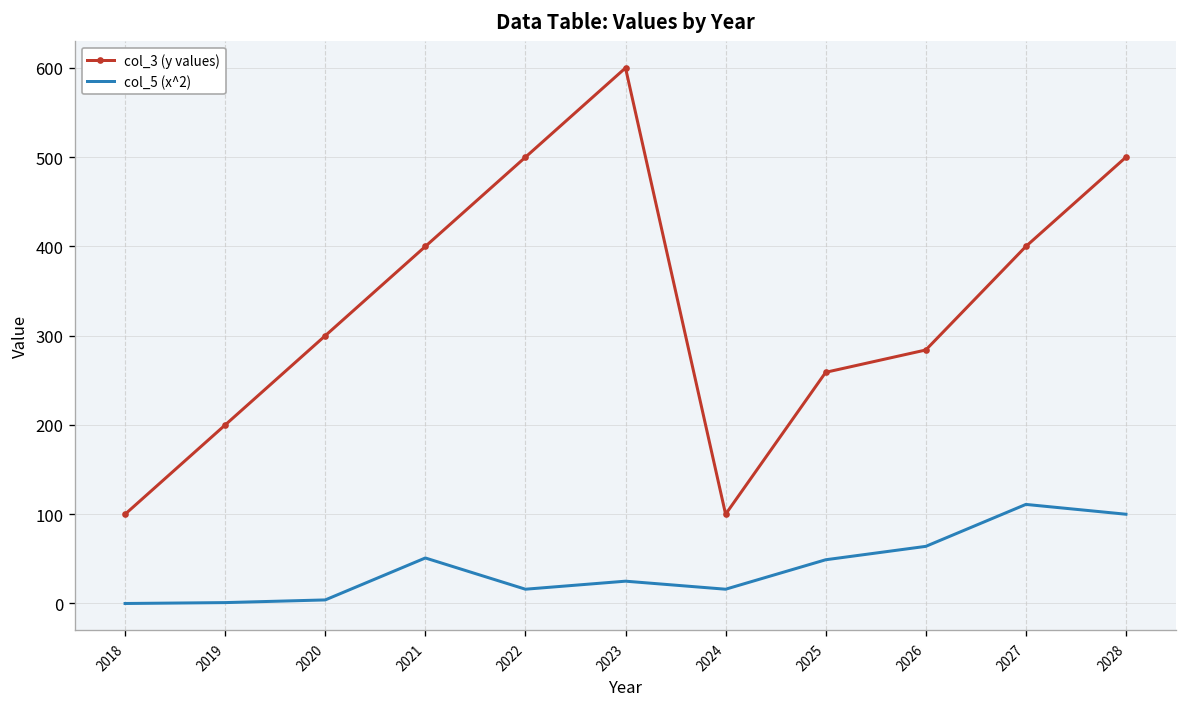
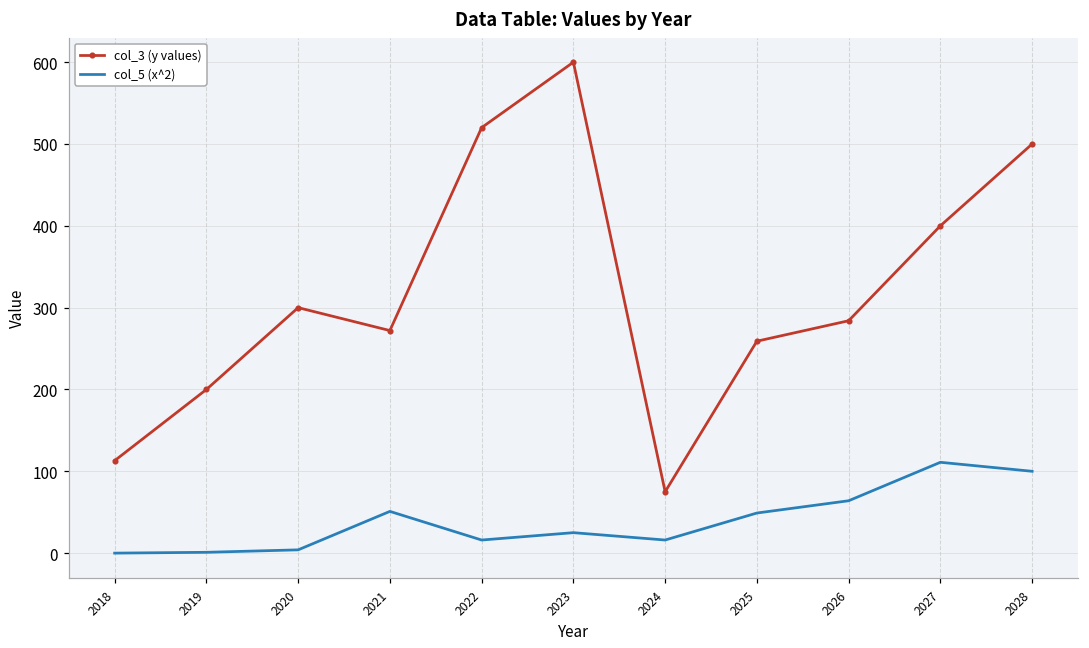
col_3 (y values), 2018: 100 -> 110
col_3 (y values), 2021: 400 -> 270
col_3 (y values), 2022: 500 -> 520
col_3 (y values), 2024: 100 -> 80
